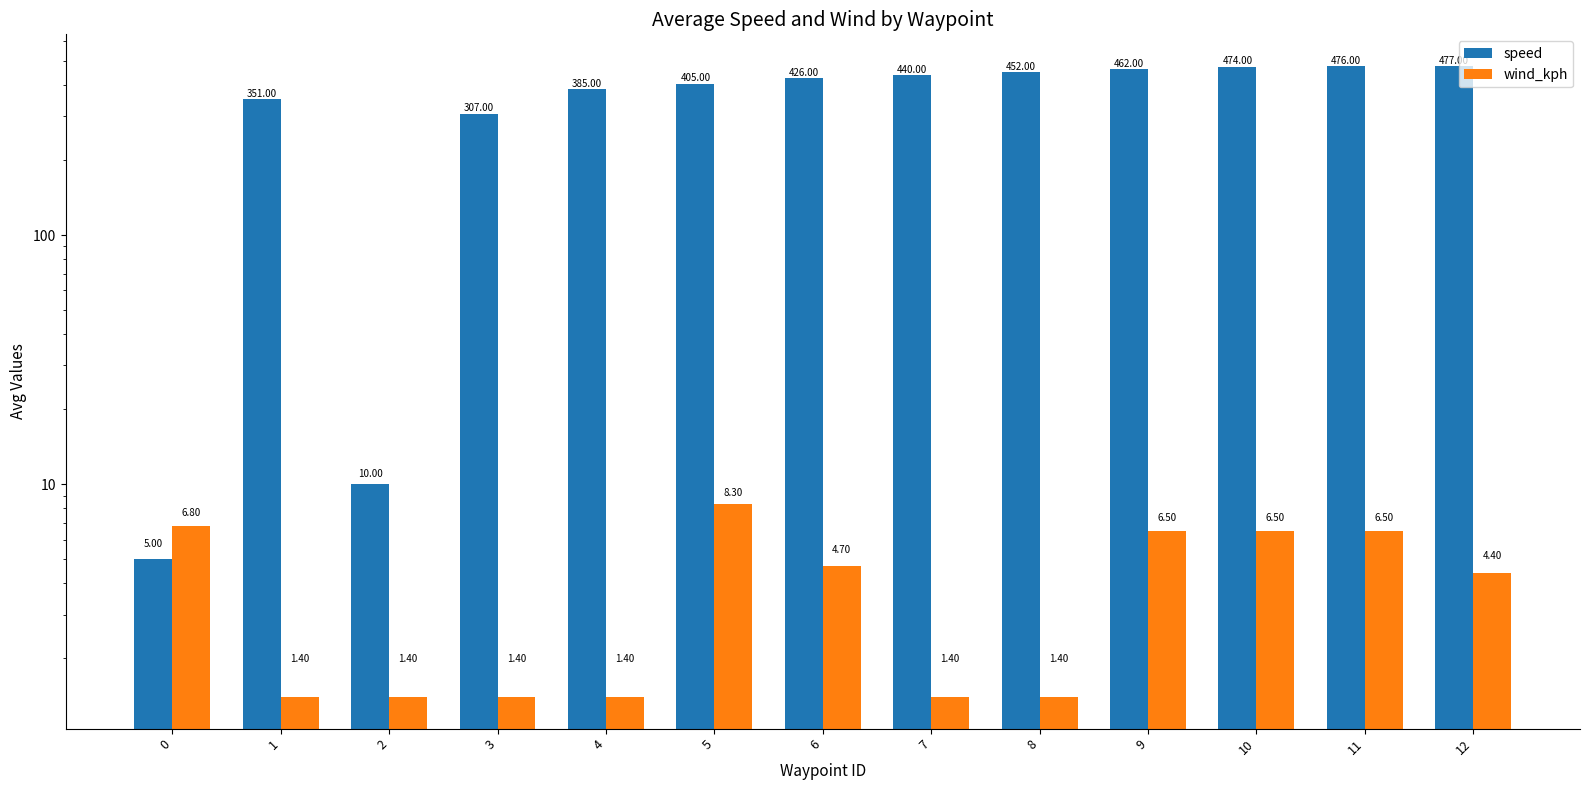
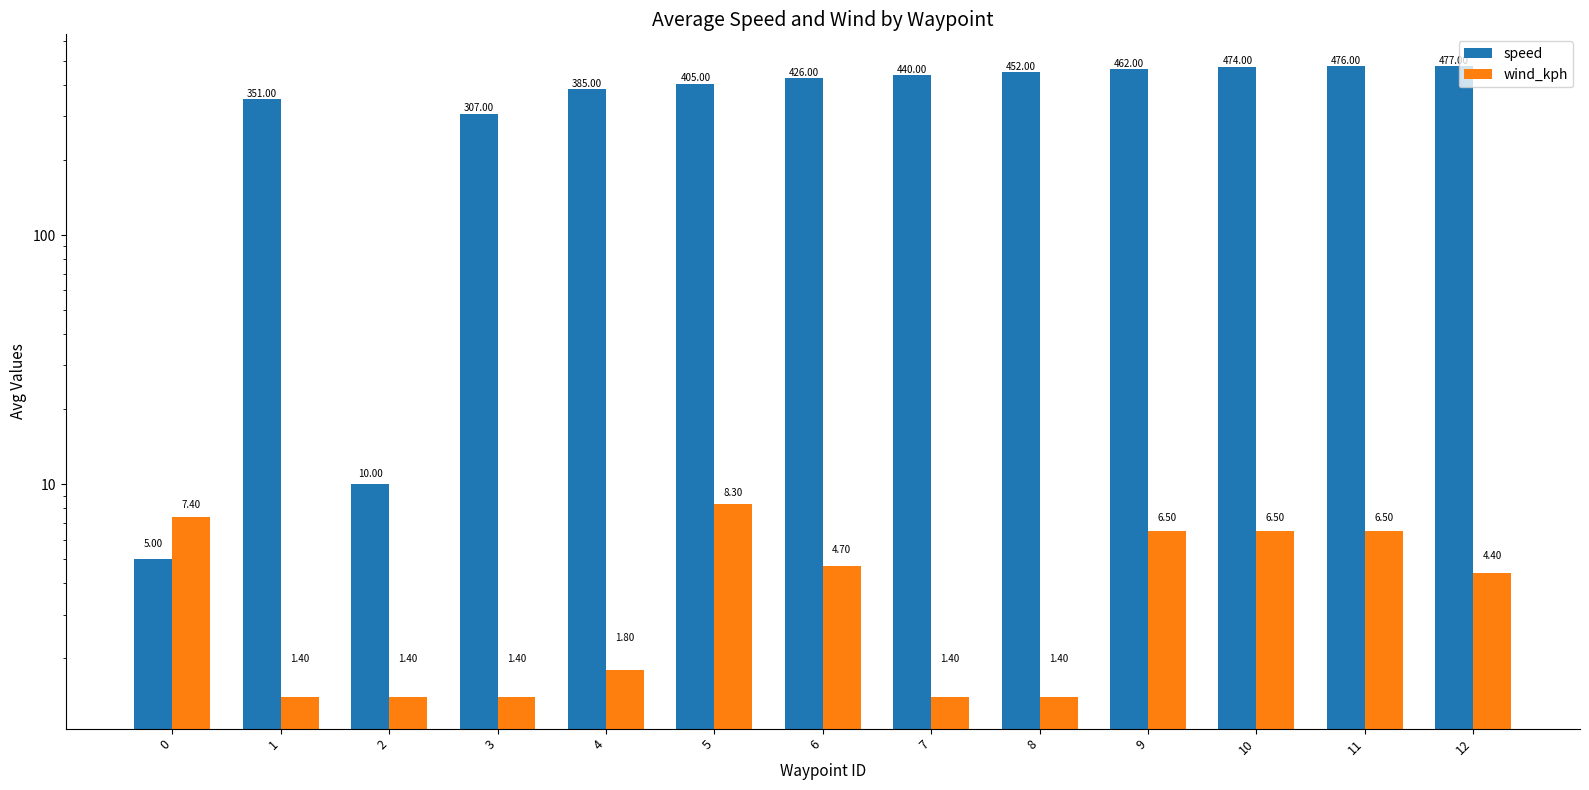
wind_kph, 0: 6.80 -> 7.40
wind_kph, 4: 1.40 -> 1.80
